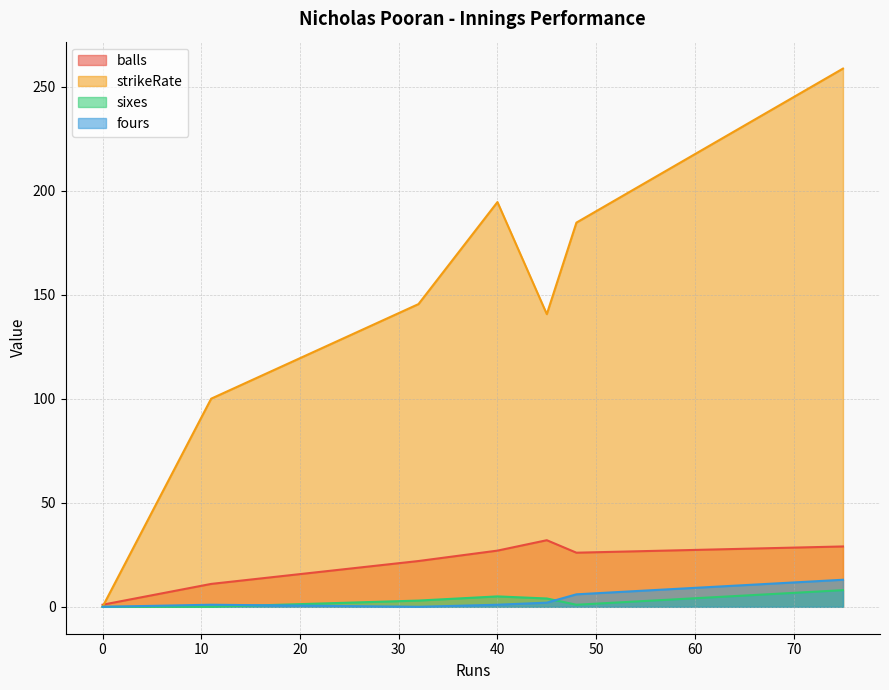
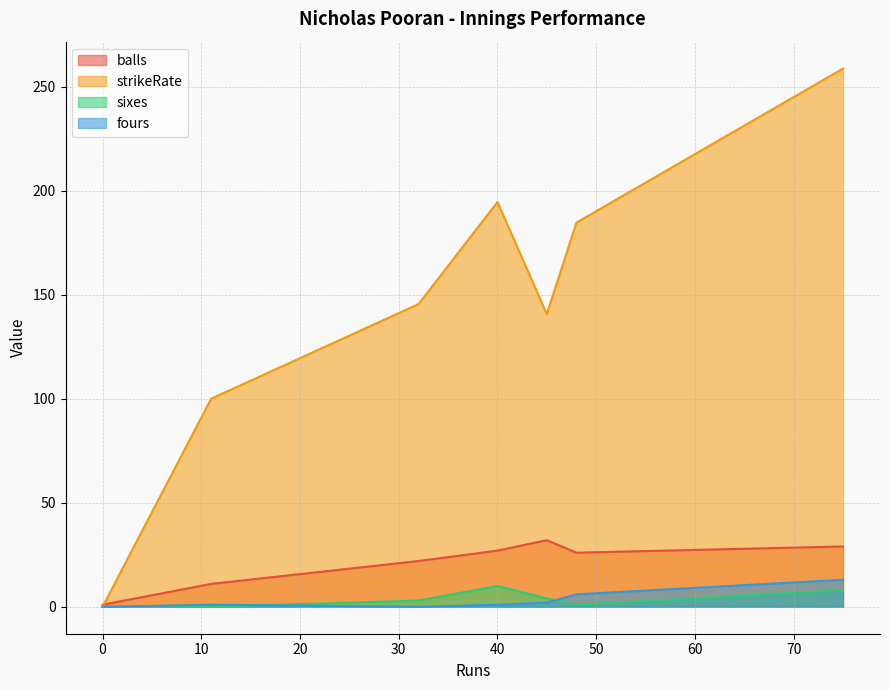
sixes, 40: 5 -> 10
